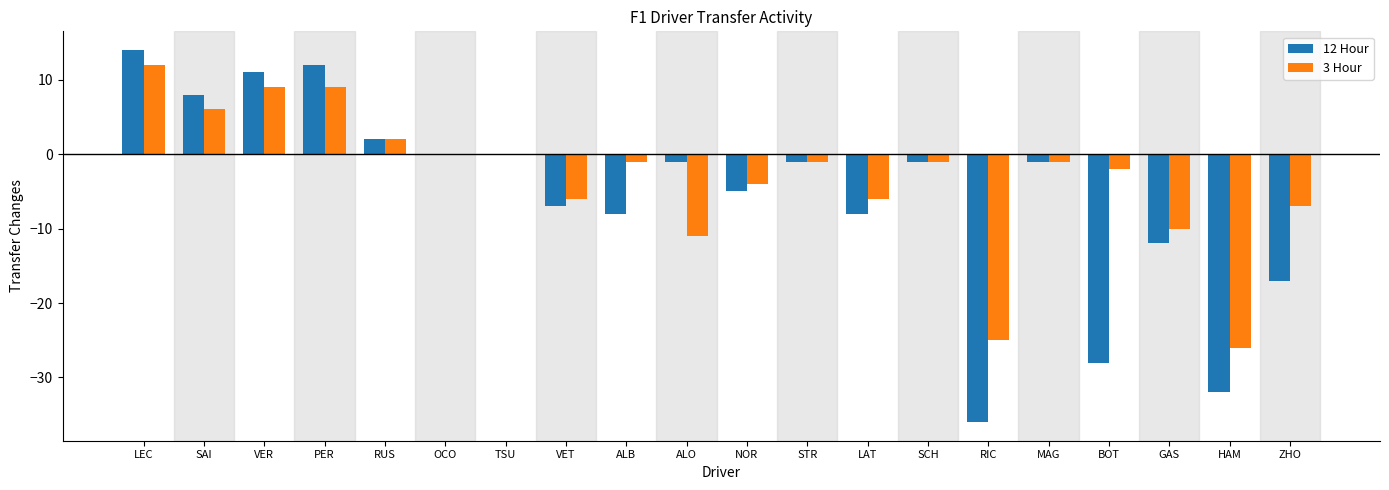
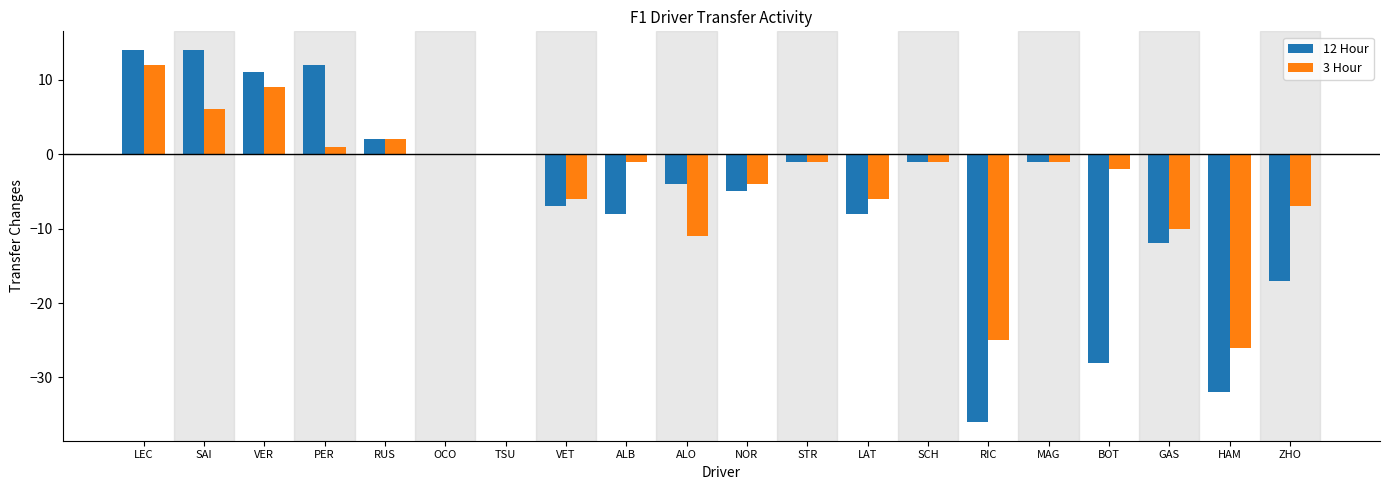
12 Hour, SAI: 8 -> 14
3 Hour, PER: 9 -> 1
12 Hour, ALO: -1 -> -4
